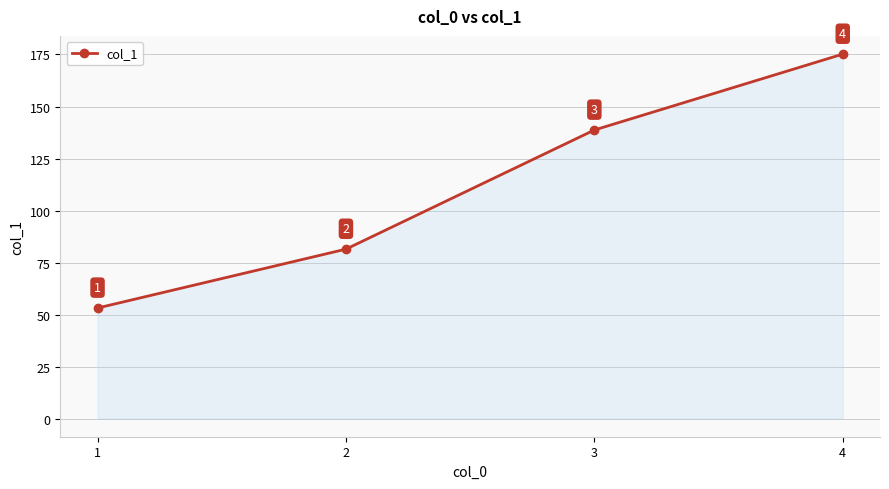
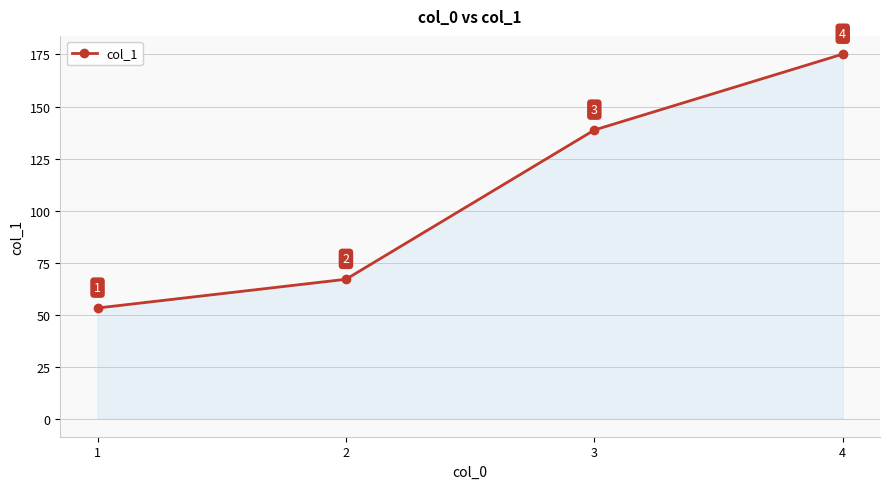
2: 81 -> 67
